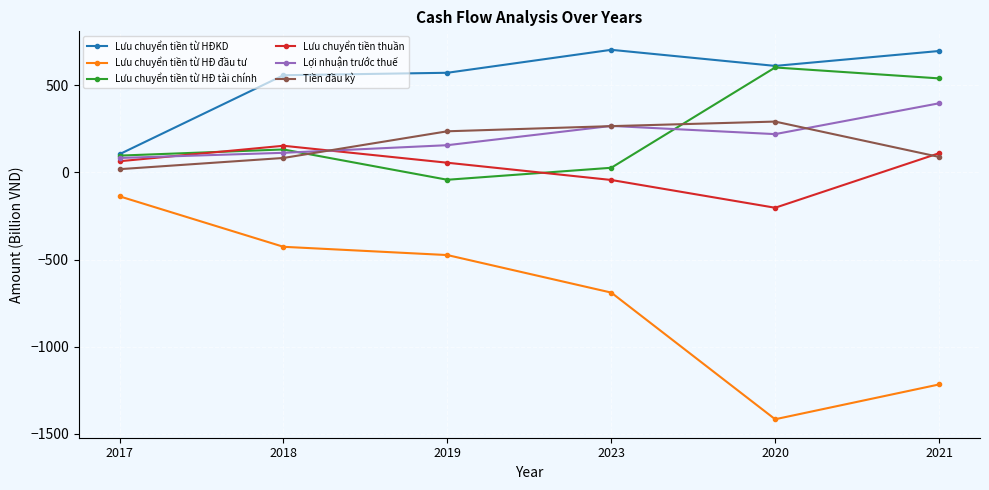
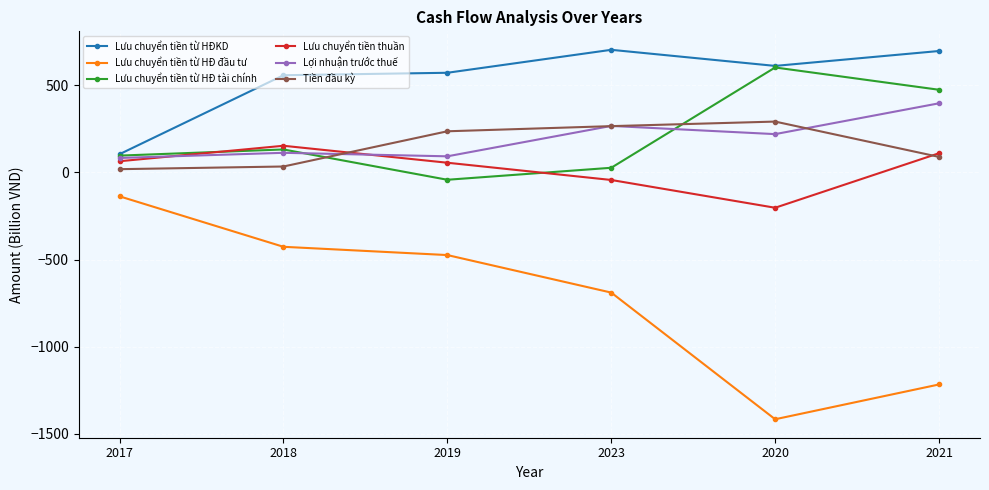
Tiền đầu kỳ, 2018: 80 -> 30
Lợi nhuận trước thuế, 2019: 160 -> 90
Lưu chuyển tiền từ HĐ tài chính, 2021: 540 -> 470
